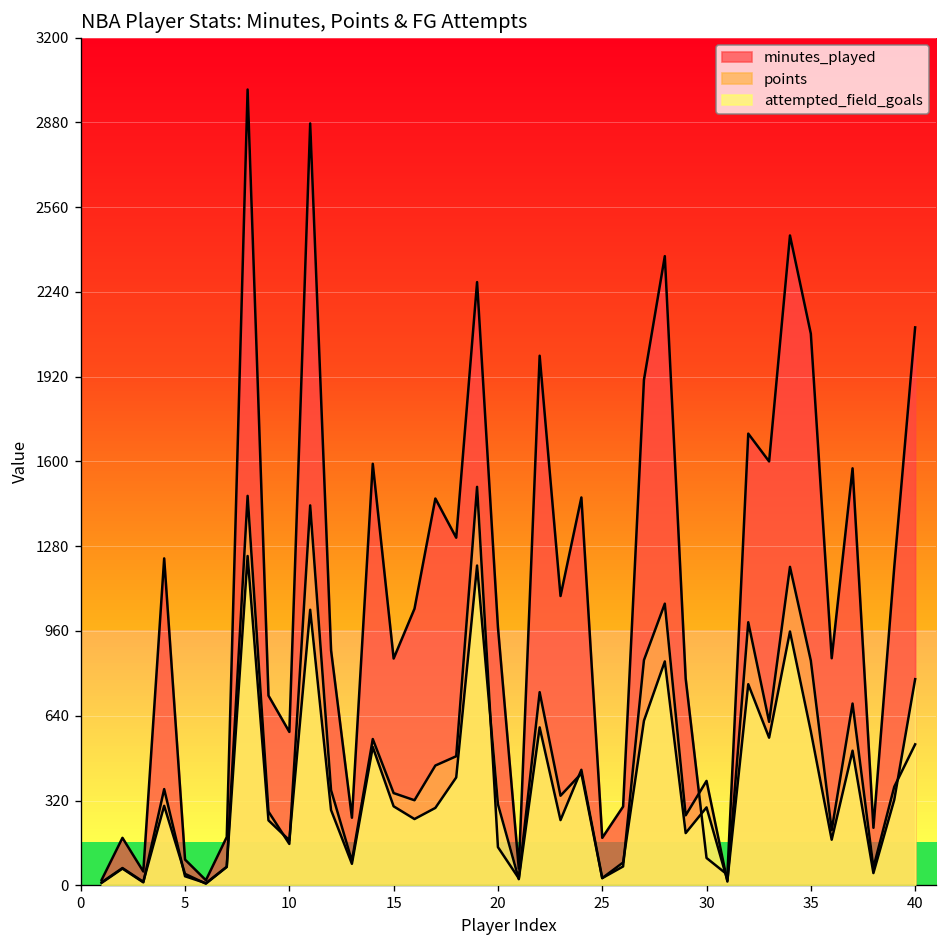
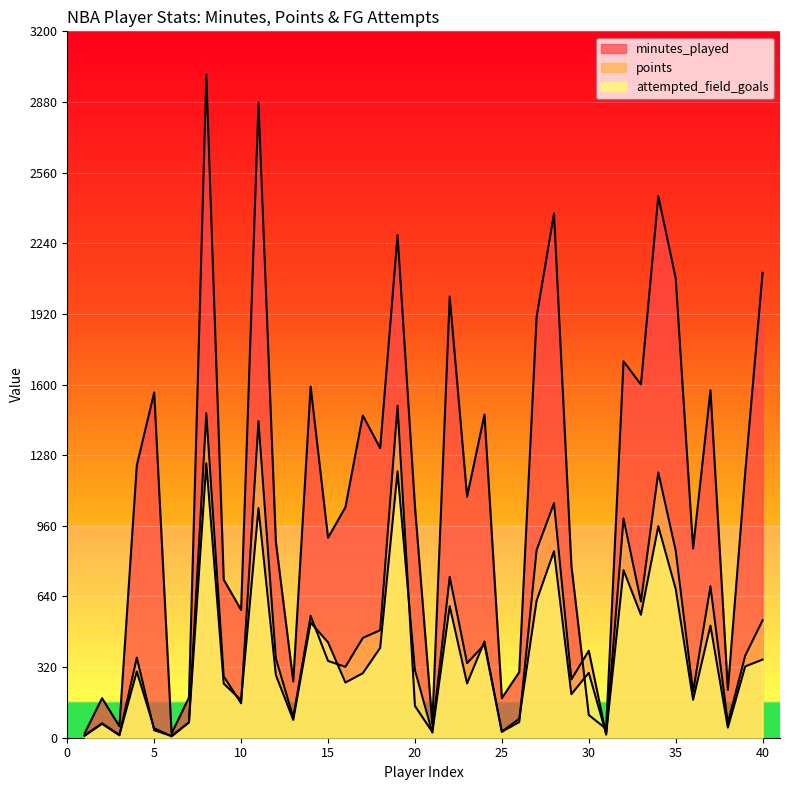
minutes_played, 5: 100 -> 1560
minutes_played, 15: 860 -> 910
attempted_field_goals, 15: 300 -> 430
minutes_played, 20: 970 -> 1050
attempted_field_goals, 35: 580 -> 670
attempted_field_goals, 40: 780 -> 350
